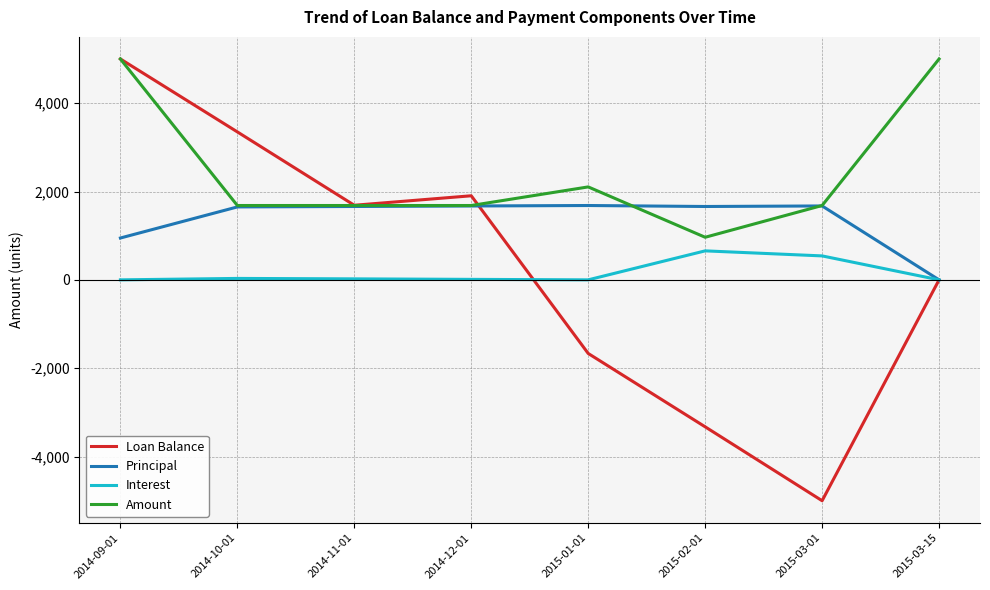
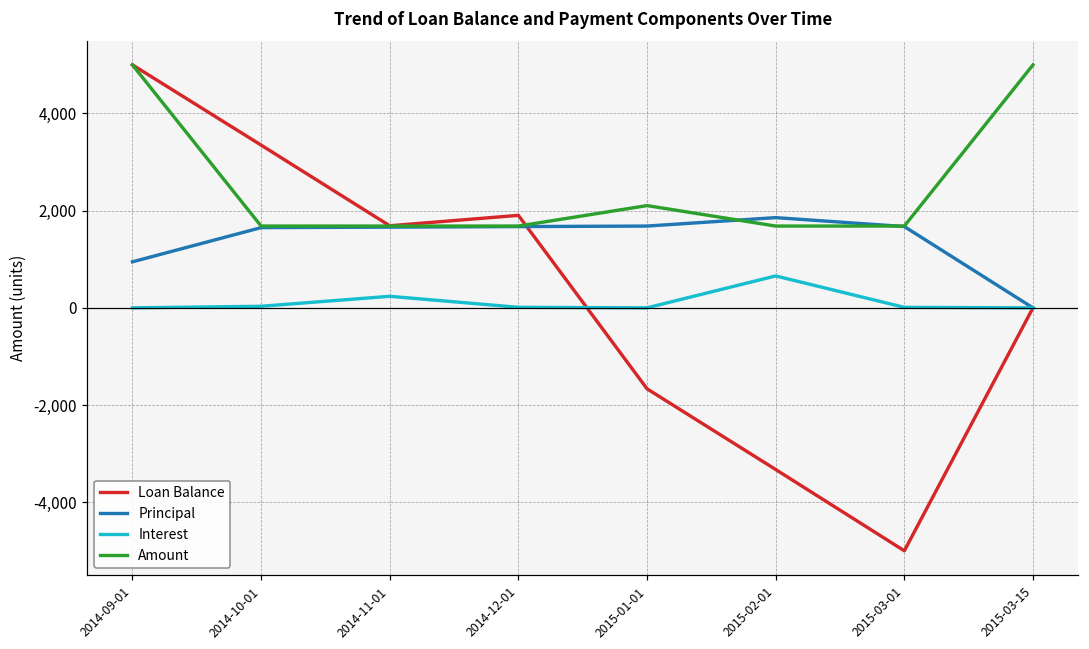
Interest, 2014-11-01: 0 -> 200
Principal, 2015-02-01: 1,700 -> 1,900
Amount, 2015-02-01: 1,000 -> 1,700
Interest, 2015-03-01: 500 -> 0
